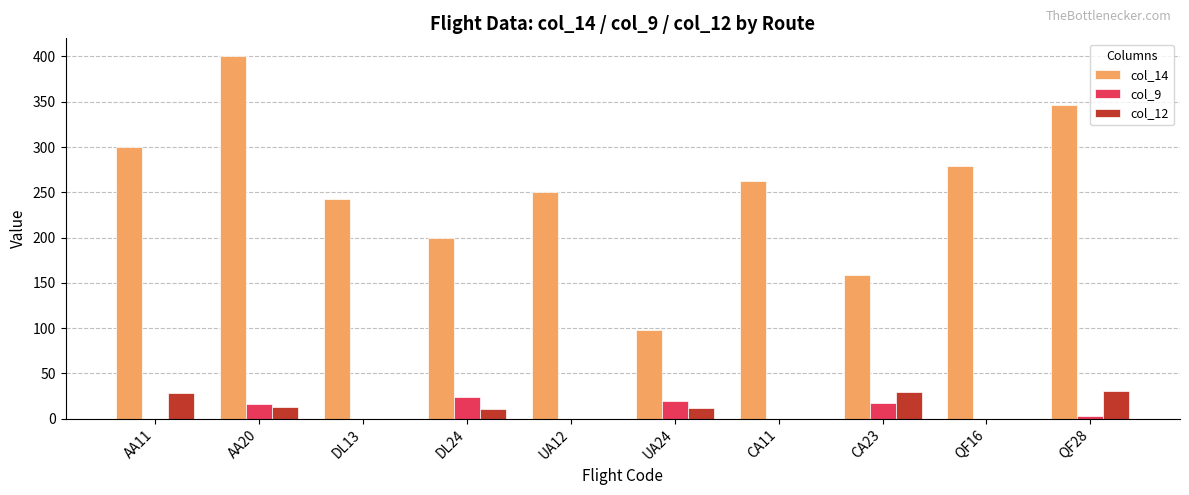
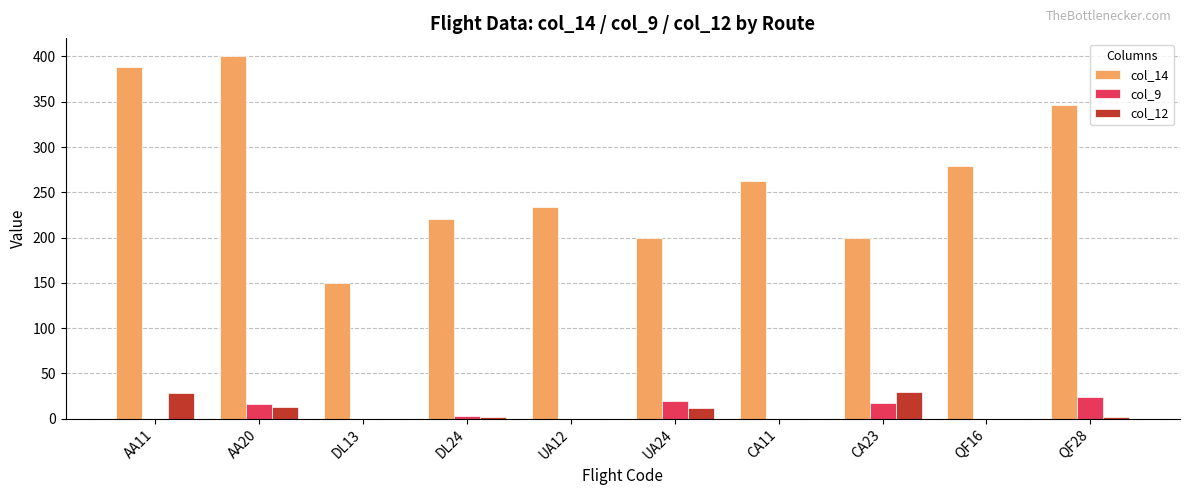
col_14, AA11: 300 -> 390
col_14, DL13: 240 -> 150
col_14, DL24: 200 -> 220
col_9, DL24: 20 -> 0
col_12, DL24: 10 -> 0
col_14, UA12: 250 -> 230
col_14, UA24: 100 -> 200
col_14, CA23: 160 -> 200
col_9, QF28: 0 -> 20
col_12, QF28: 30 -> 0
